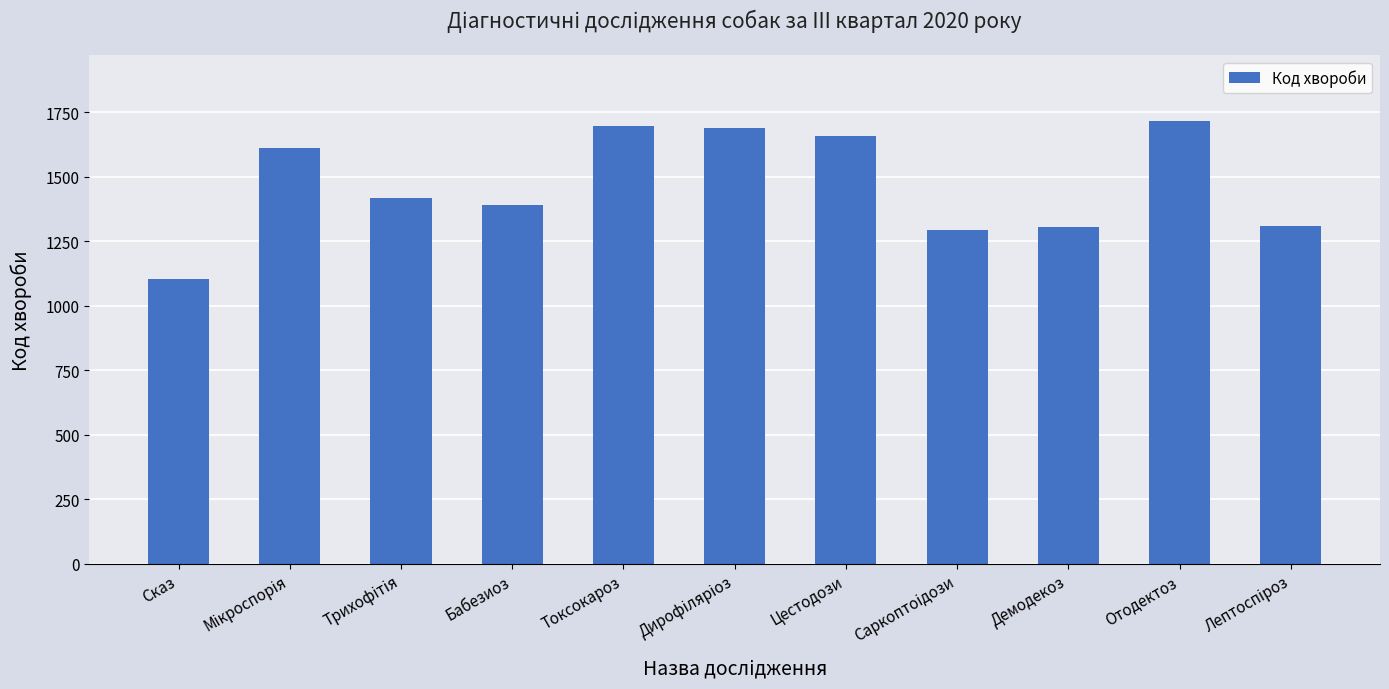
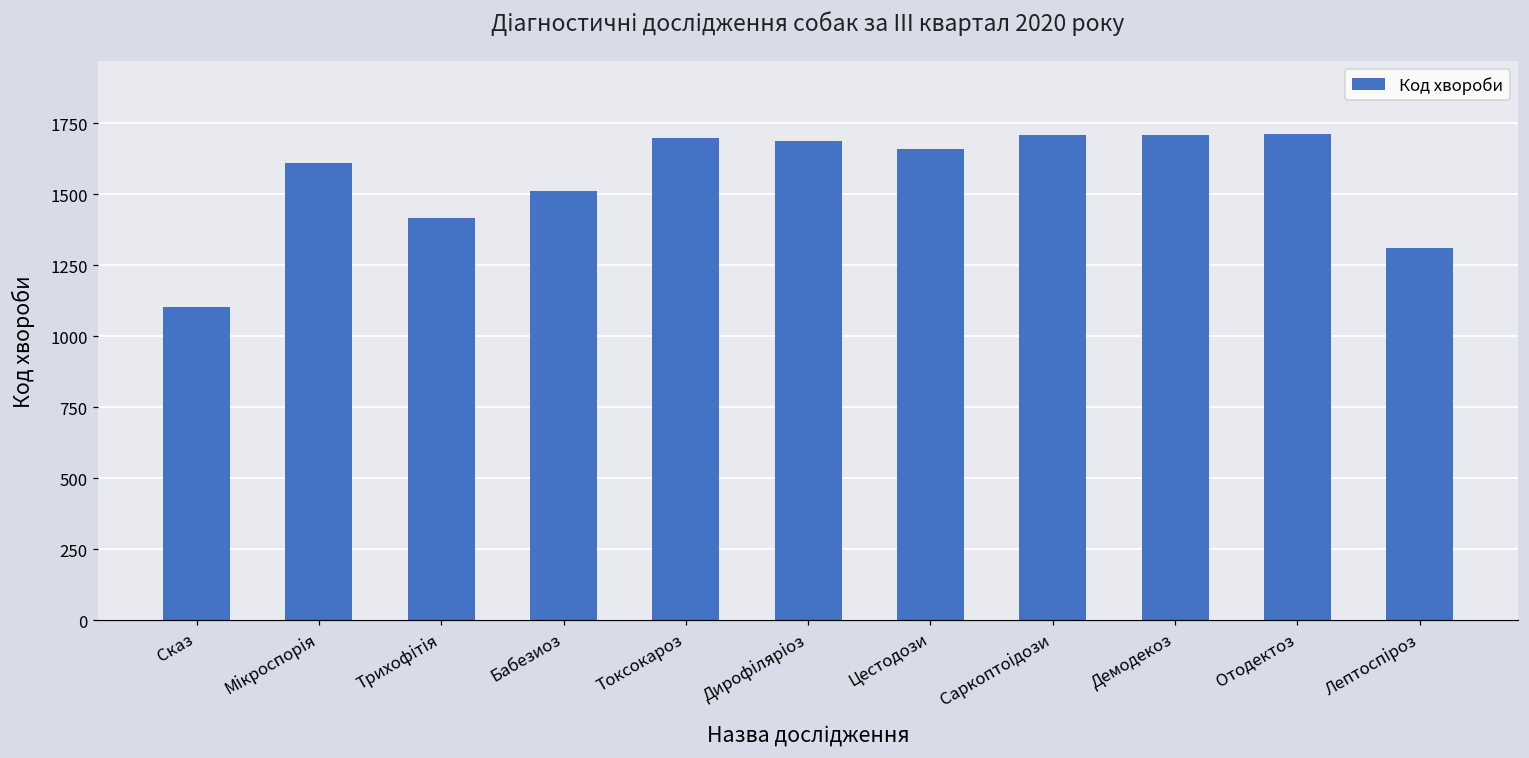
Бабезиоз: 1390 -> 1510
Саркоптоідози: 1290 -> 1710
Демодекоз: 1310 -> 1710
